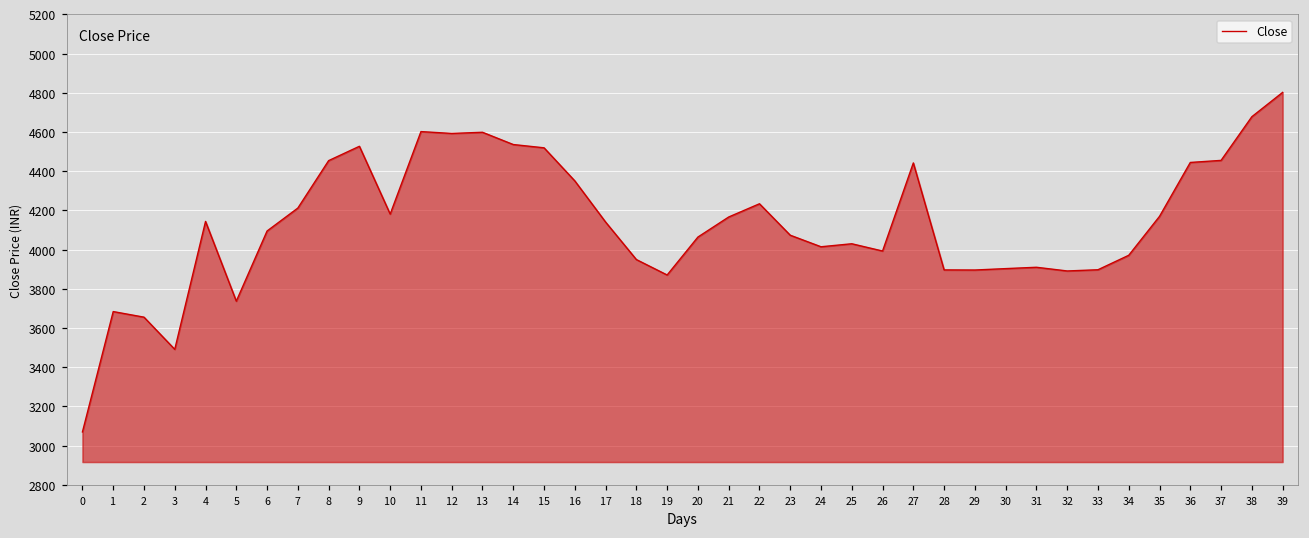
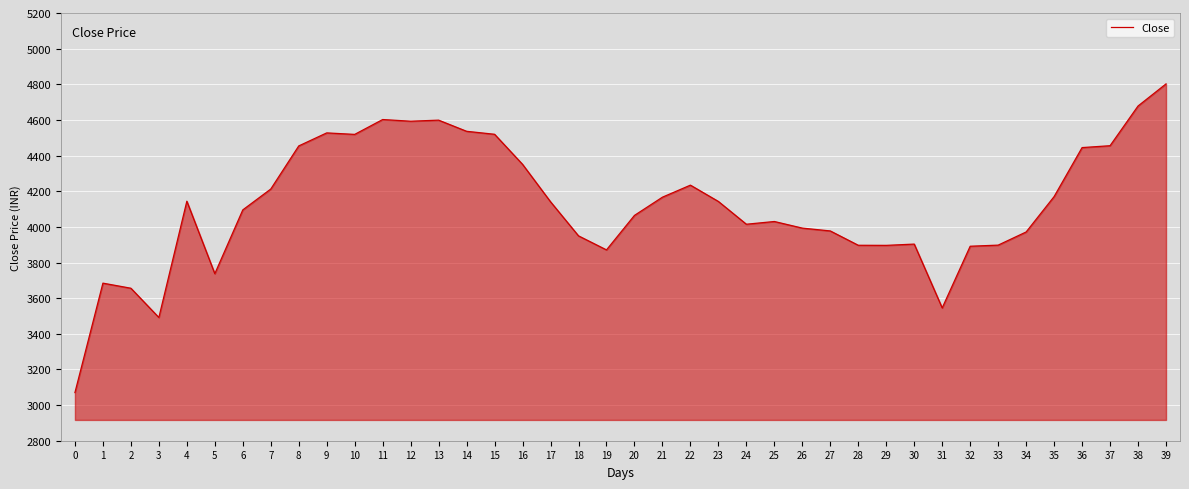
10: 4180 -> 4520
23: 4070 -> 4140
27: 4440 -> 3980
31: 3910 -> 3550
